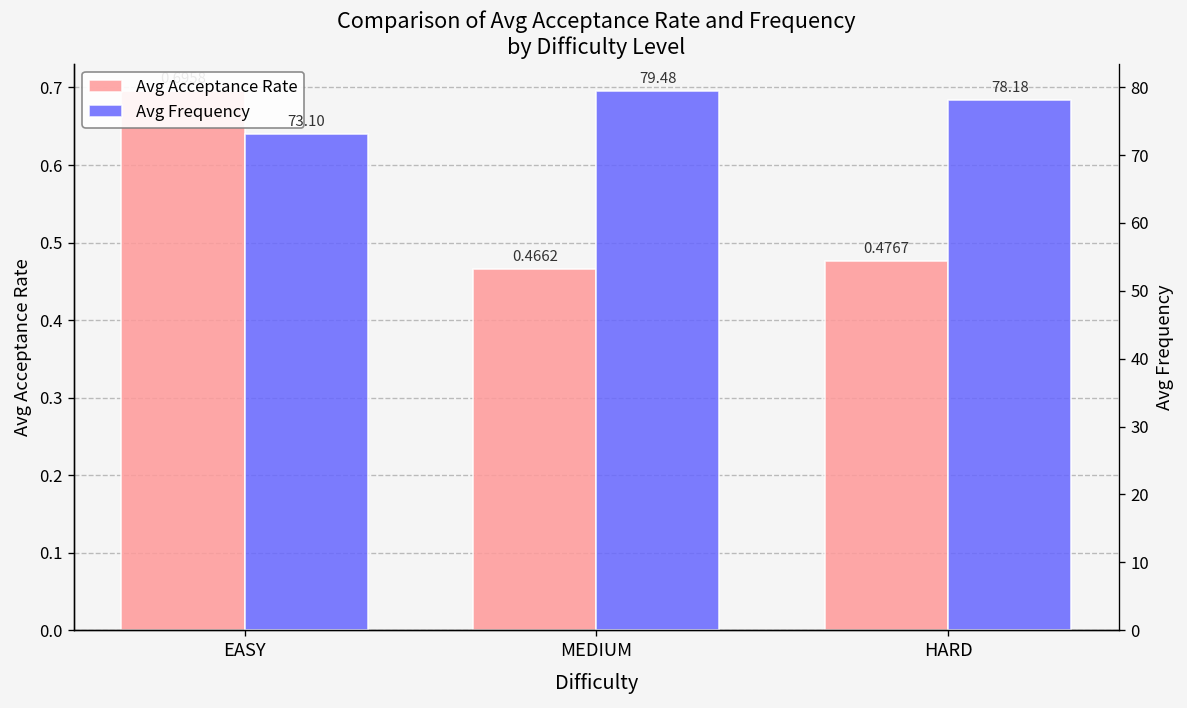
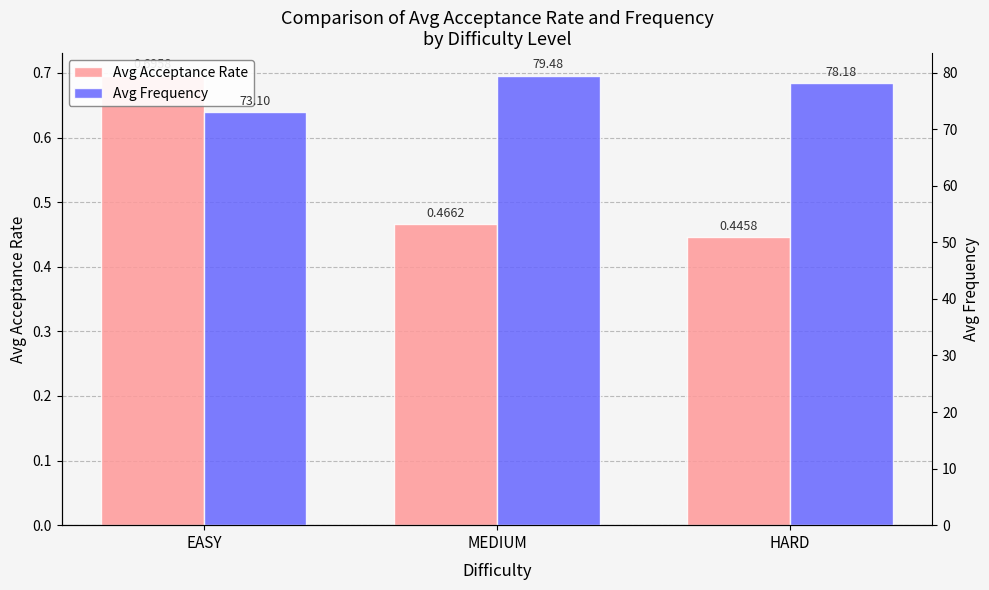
Avg Acceptance Rate, HARD: 0.4767 -> 0.4458
